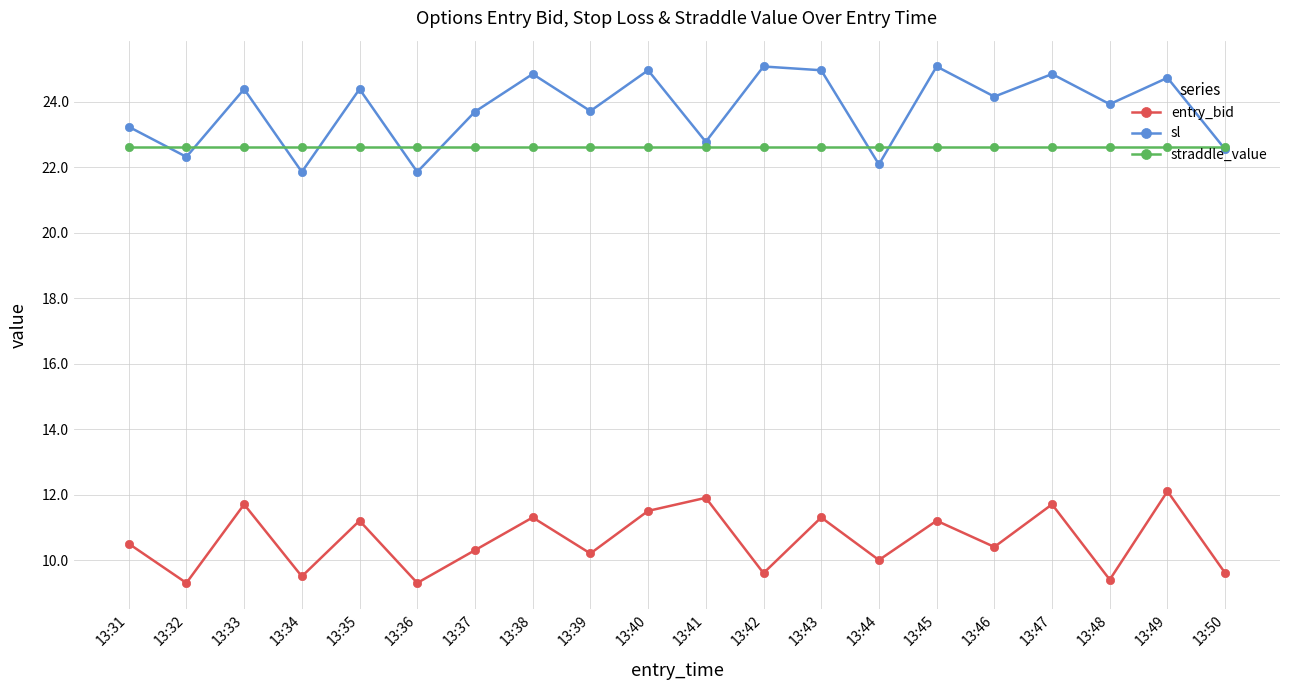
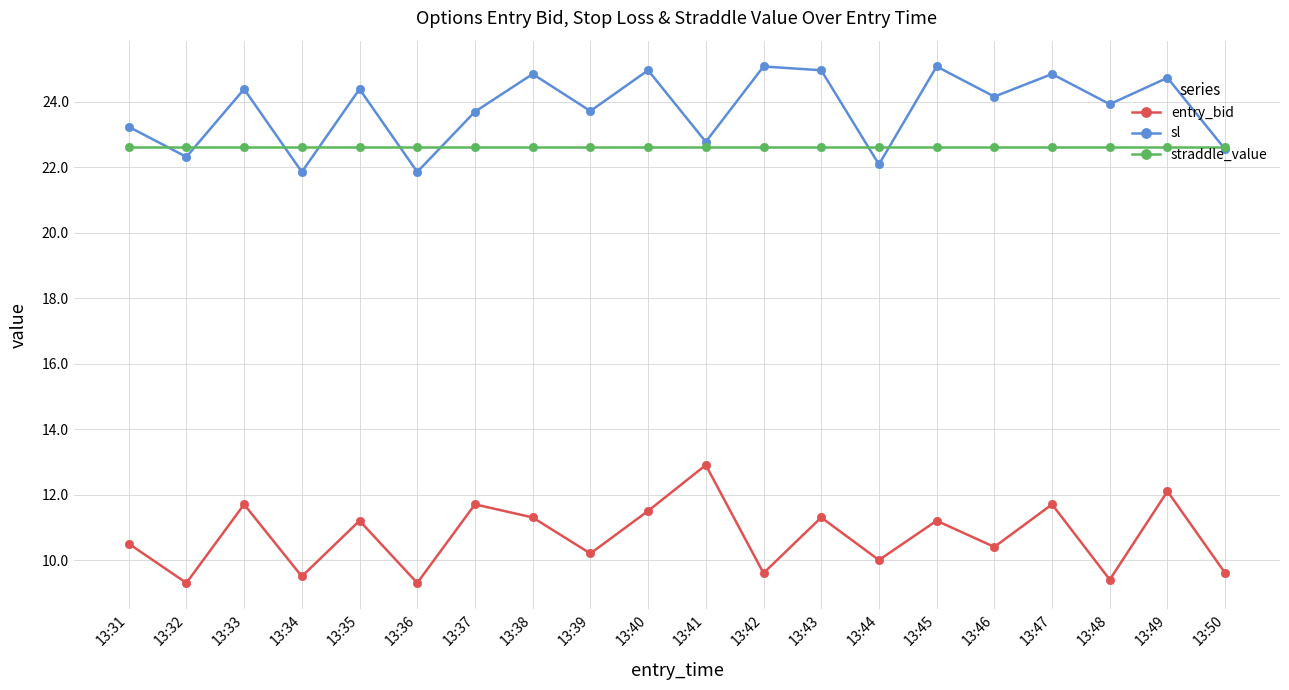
entry_bid, 13:37: 10.3 -> 11.7
entry_bid, 13:41: 11.9 -> 12.9
